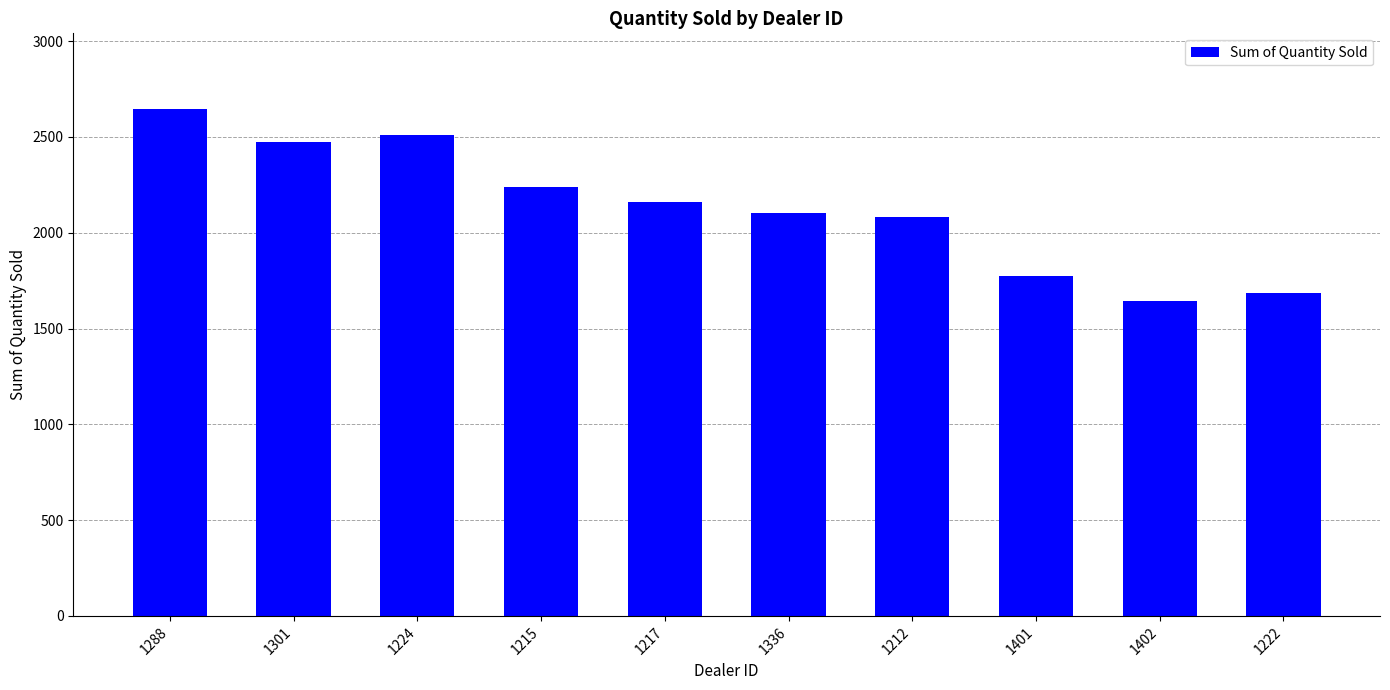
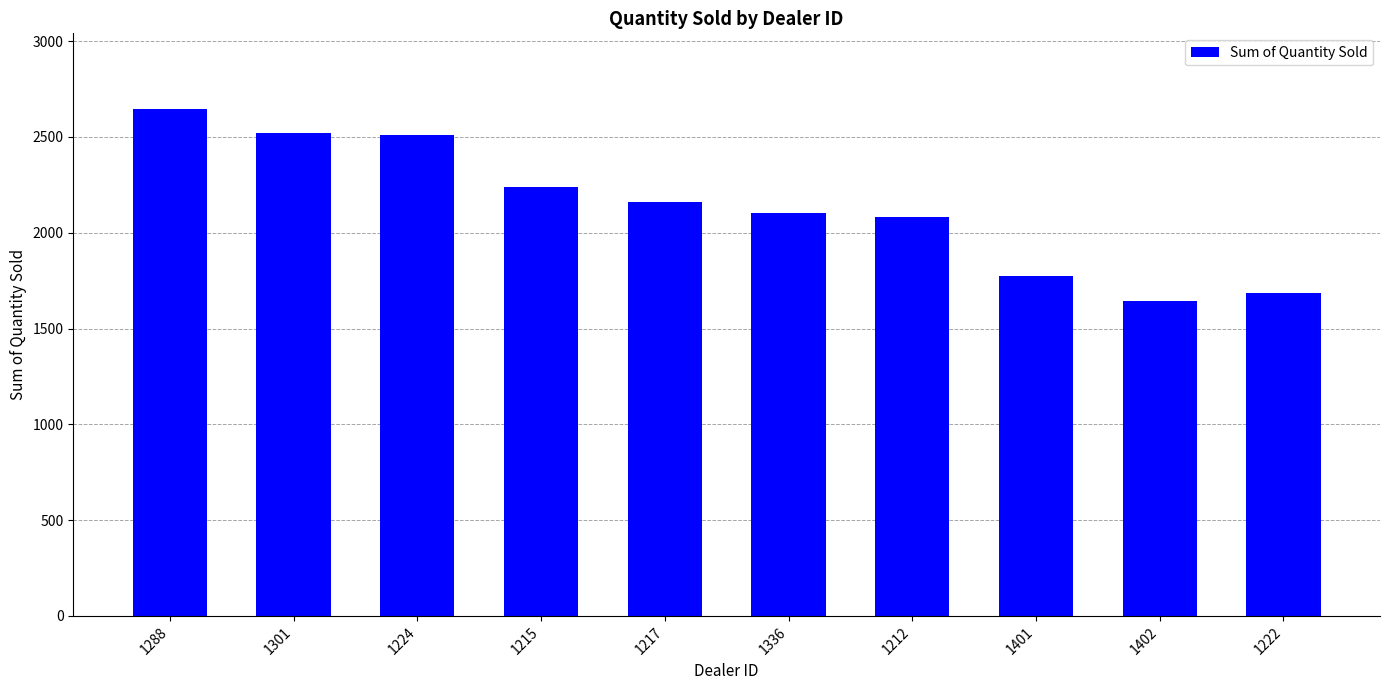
1301: 2480 -> 2520
